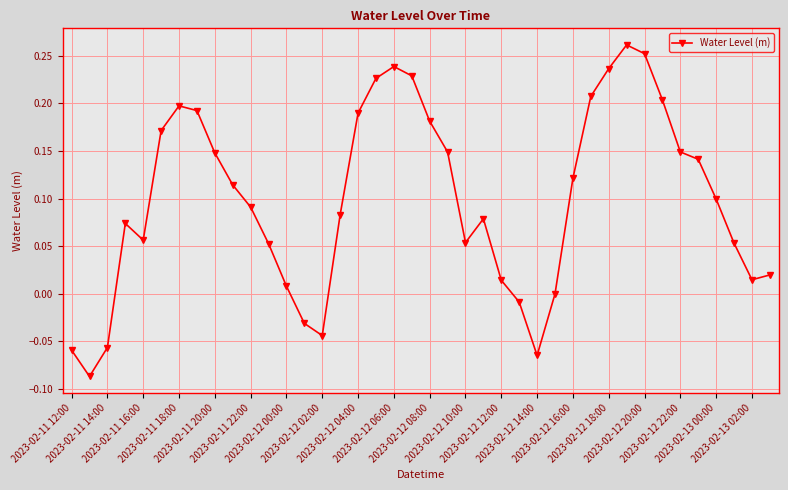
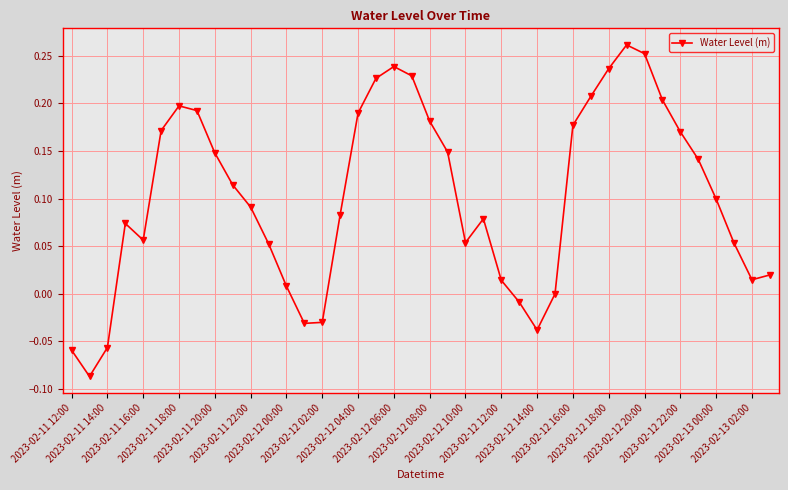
2023-02-12 02:00: -0.04 -> -0.03
2023-02-12 14:00: -0.06 -> -0.04
2023-02-12 16:00: 0.12 -> 0.18
2023-02-12 22:00: 0.15 -> 0.17
